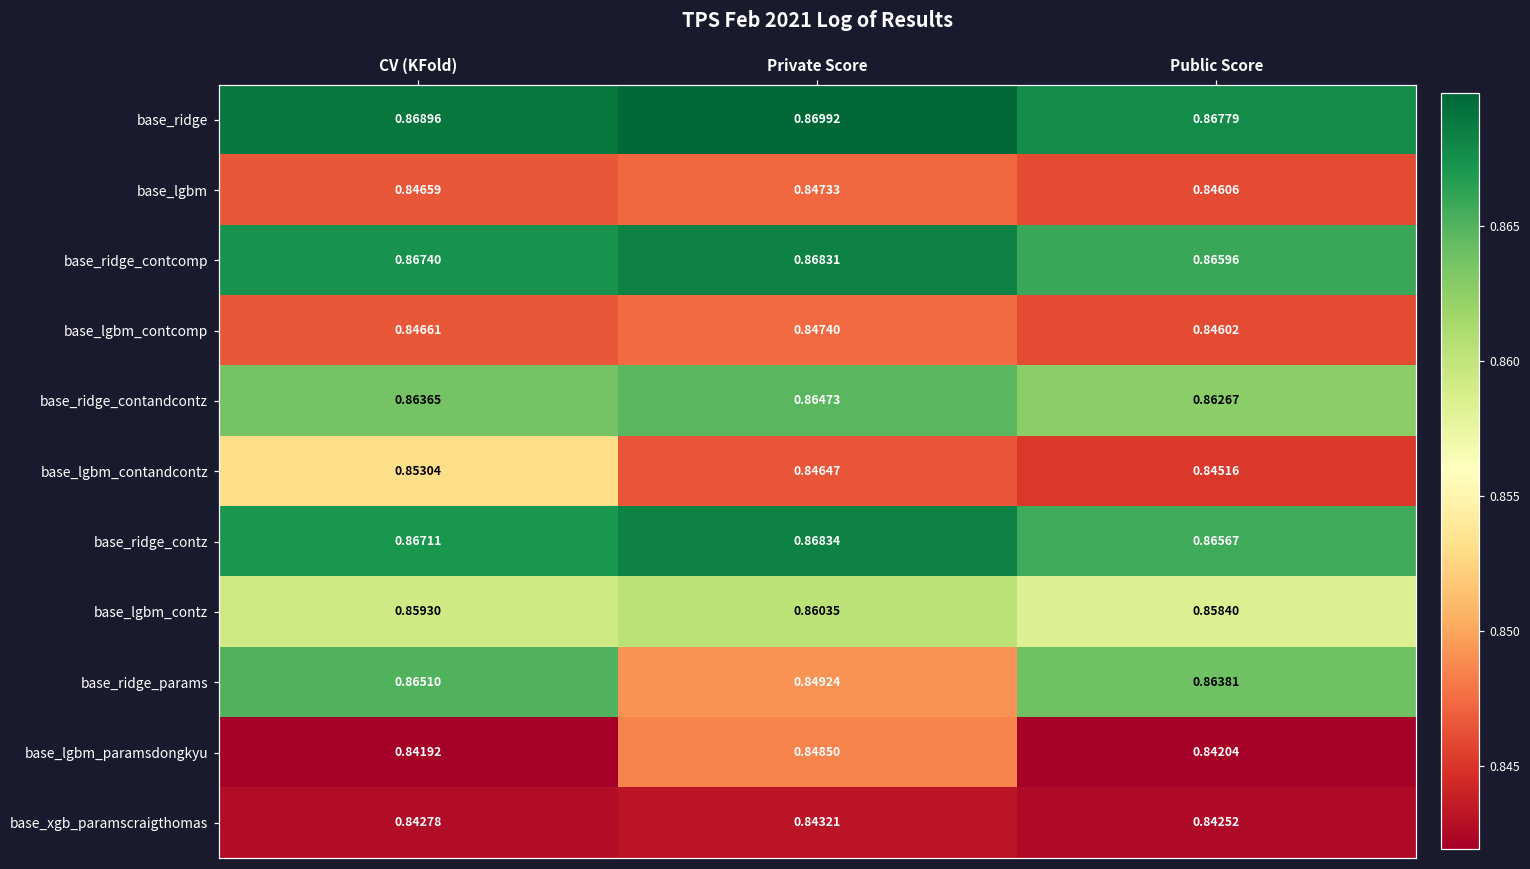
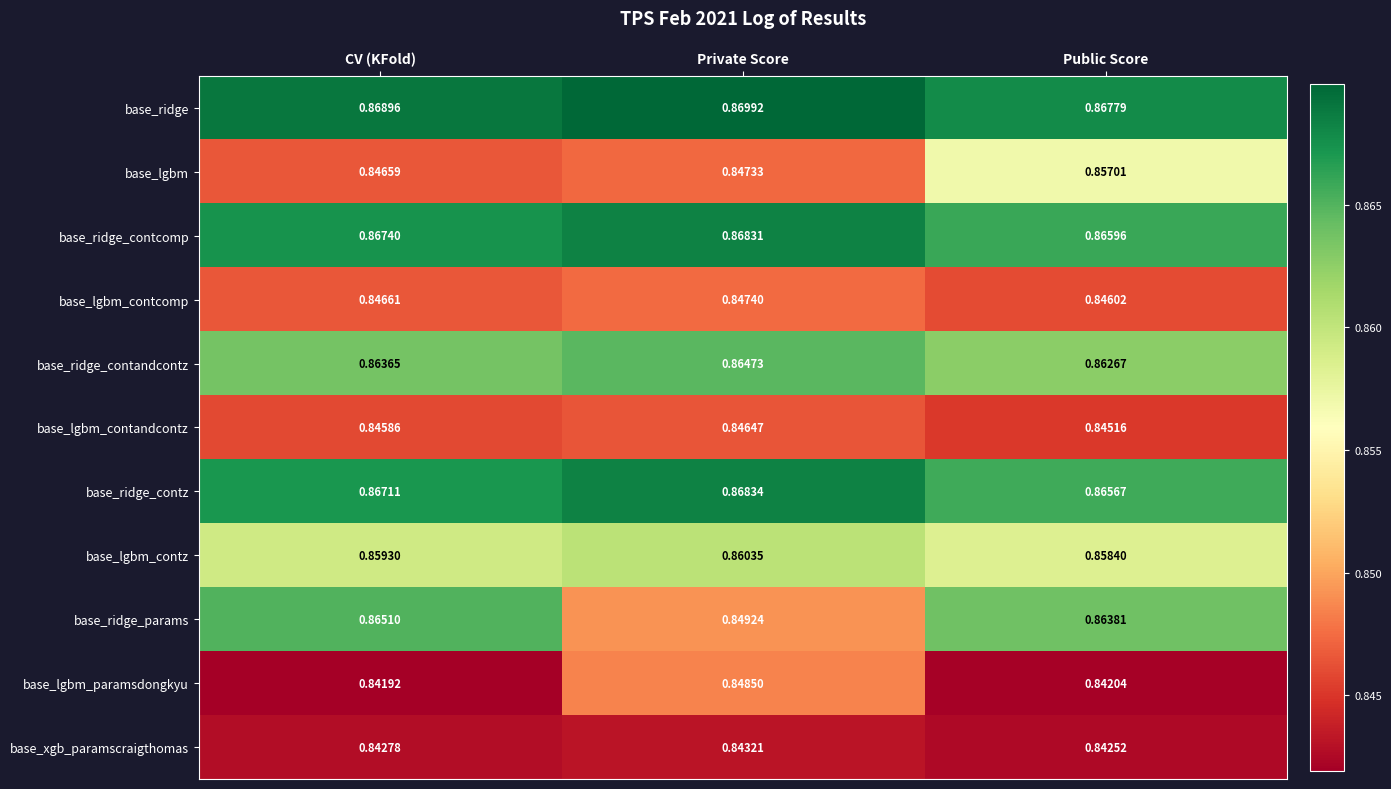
base_lgbm, Public Score: 0.84606 -> 0.85701
base_lgbm_contandcontz, CV (KFold): 0.85304 -> 0.84586
